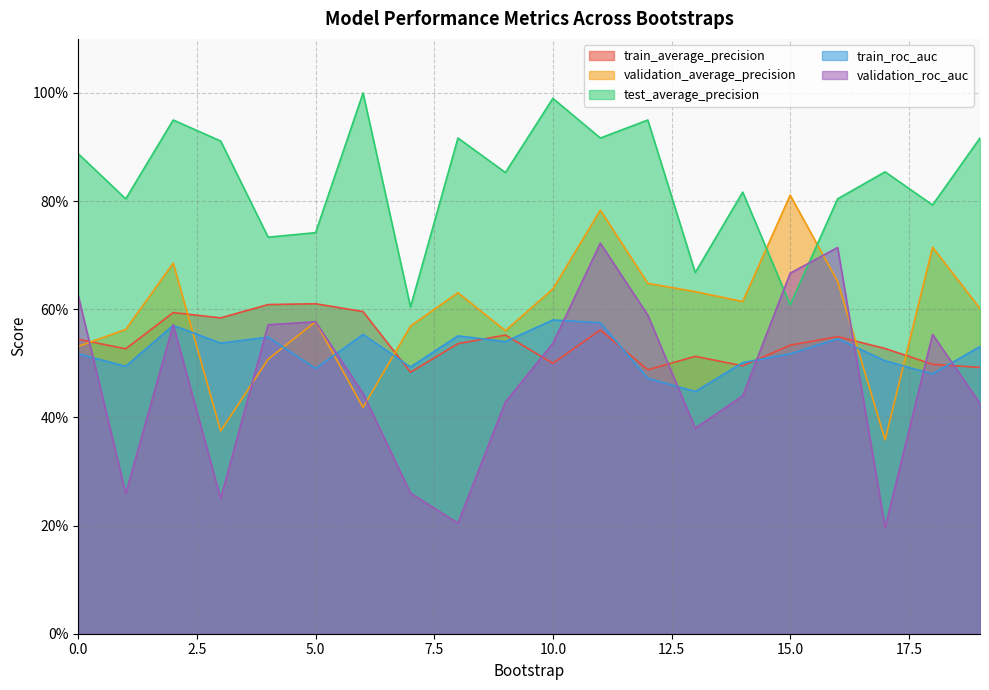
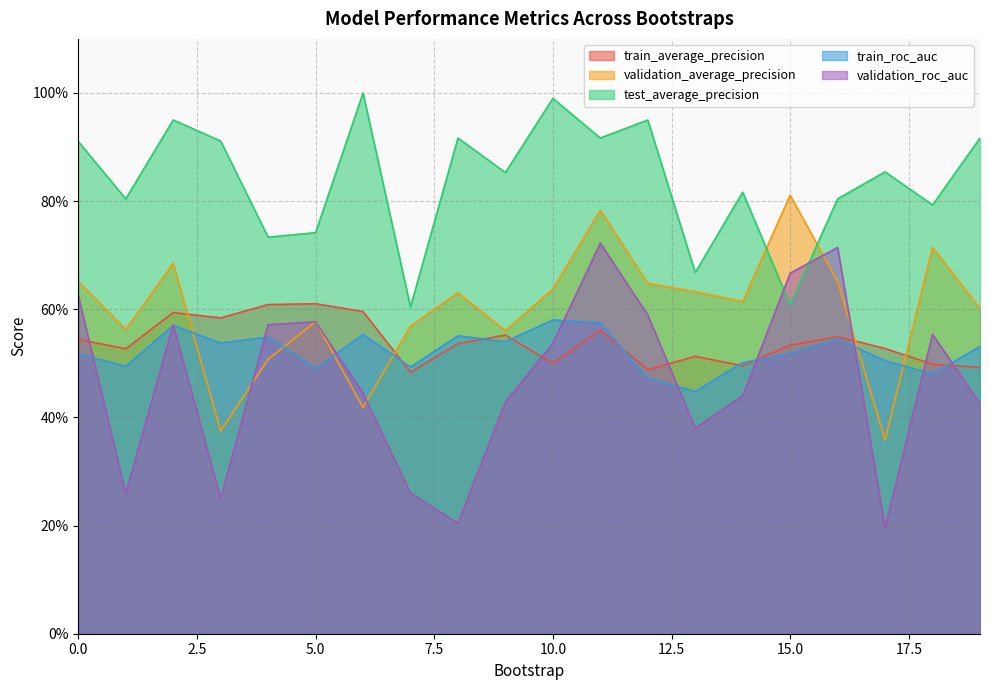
validation_average_precision, 0.0: 53% -> 65%
test_average_precision, 0.0: 89% -> 91%
